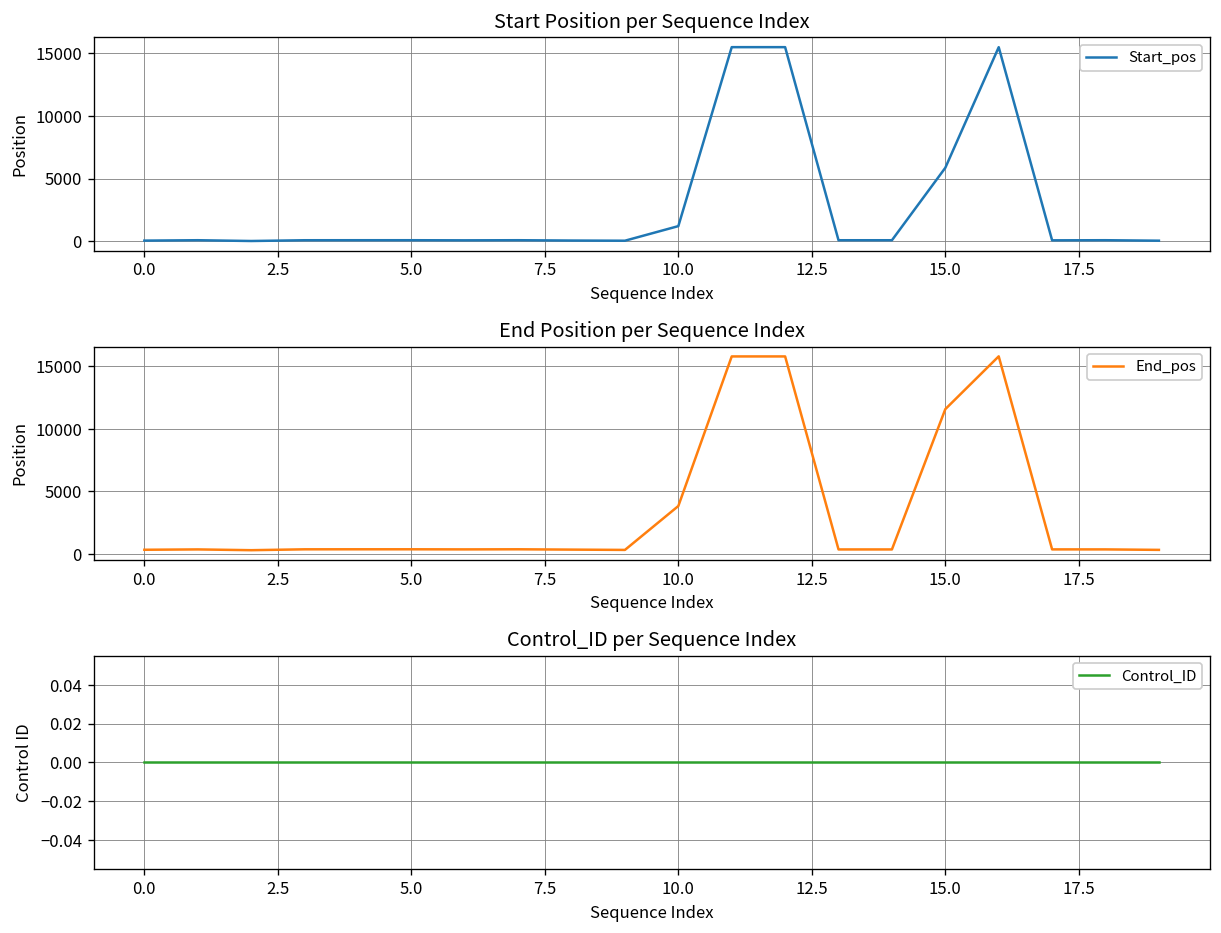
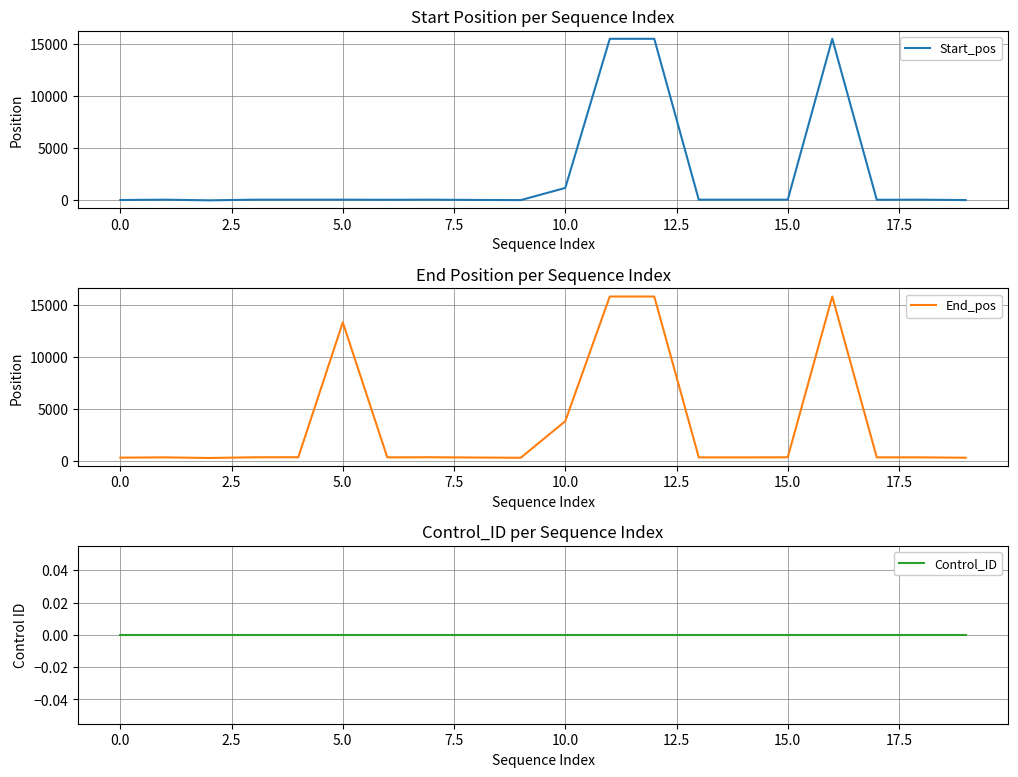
Start Position per Sequence Index, 15.0: 5900 -> 100
End Position per Sequence Index, 5.0: 400 -> 13300
End Position per Sequence Index, 15.0: 11600 -> 400
